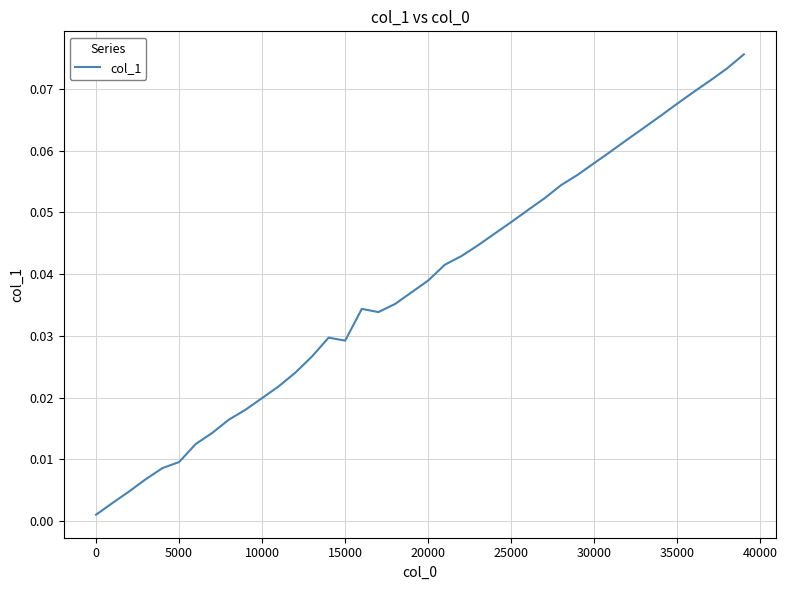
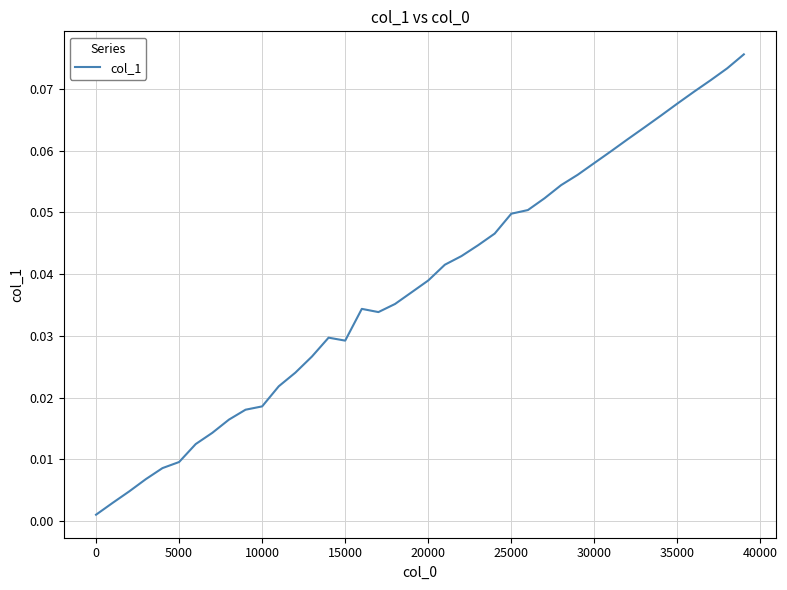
10000: 0.020 -> 0.019
25000: 0.048 -> 0.050
